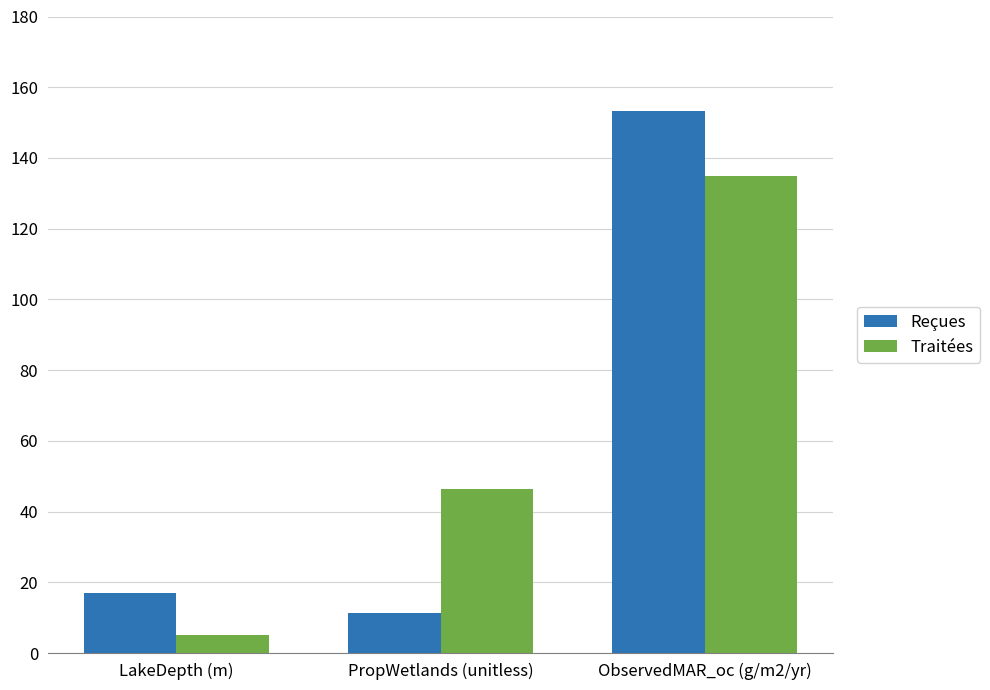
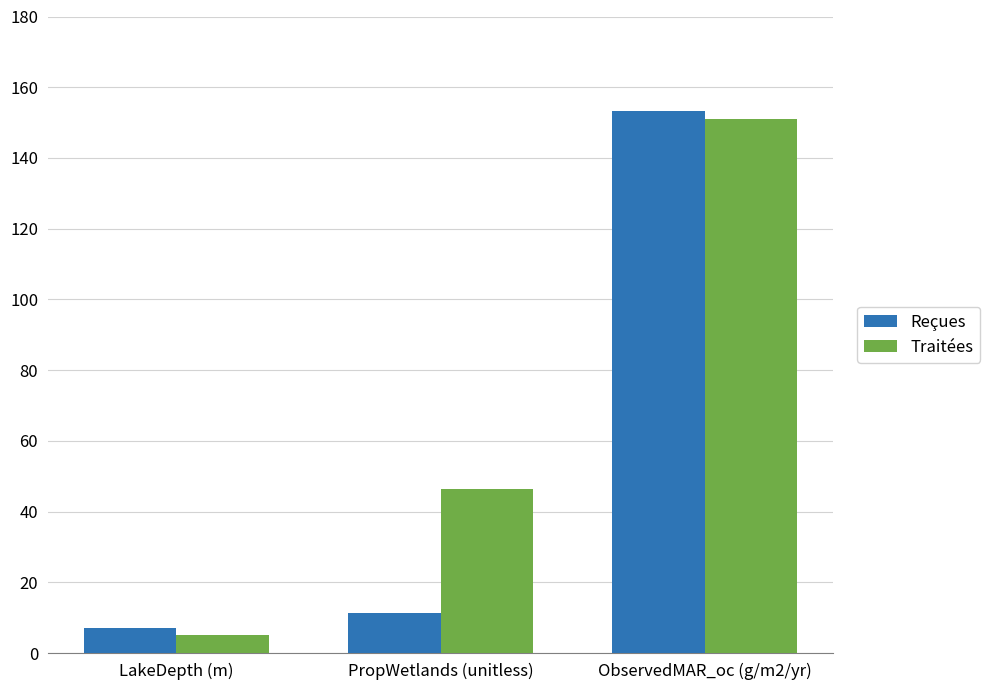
Reçues, LakeDepth (m): 17 -> 7
Traitées, ObservedMAR_oc (g/m2/yr): 135 -> 151
